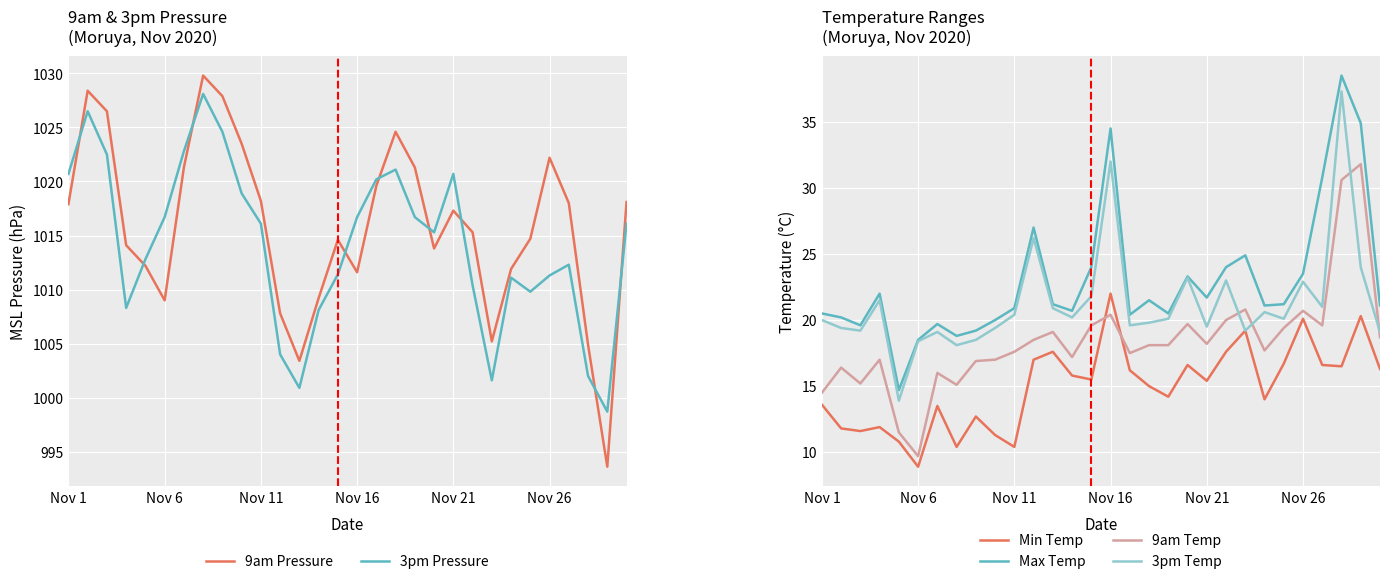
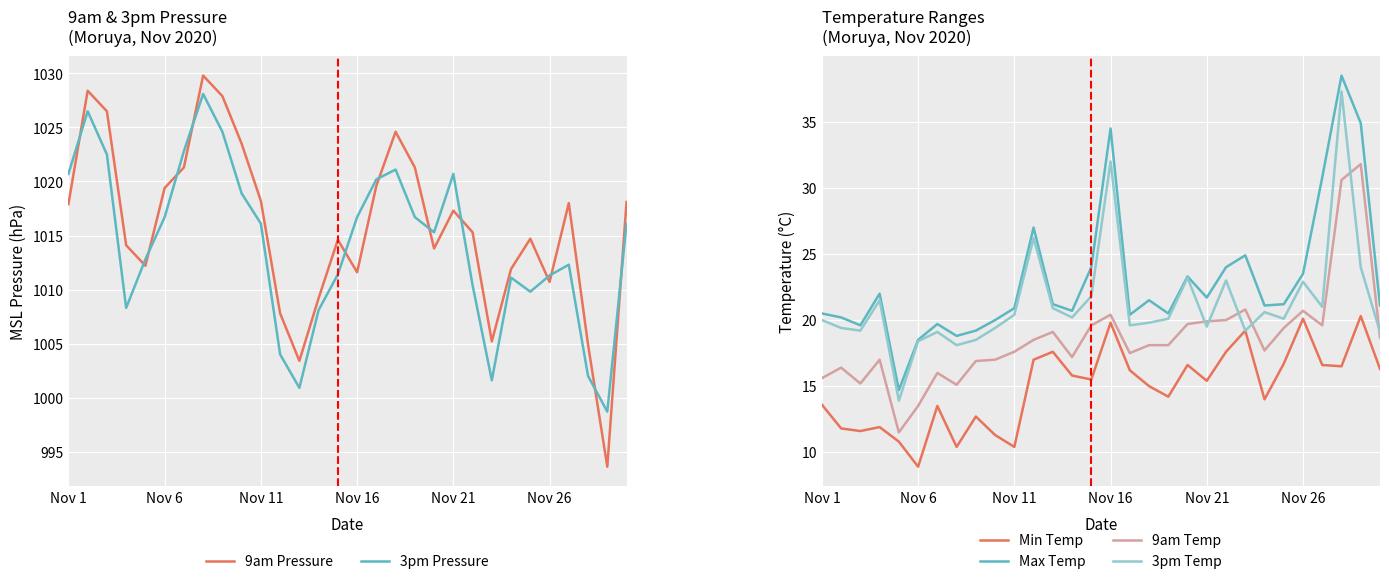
9am & 3pm Pressure (Moruya, Nov 2020), 9am Pressure, Nov 6: 1009.0 -> 1019.4
9am & 3pm Pressure (Moruya, Nov 2020), 9am Pressure, Nov 26: 1022.2 -> 1010.7
Temperature Ranges (Moruya, Nov 2020), 9am Temp, Nov 1: 14.5 -> 15.6
Temperature Ranges (Moruya, Nov 2020), 9am Temp, Nov 6: 9.7 -> 13.5
Temperature Ranges (Moruya, Nov 2020), Min Temp, Nov 16: 22.0 -> 19.8
Temperature Ranges (Moruya, Nov 2020), 9am Temp, Nov 21: 18.2 -> 19.9
